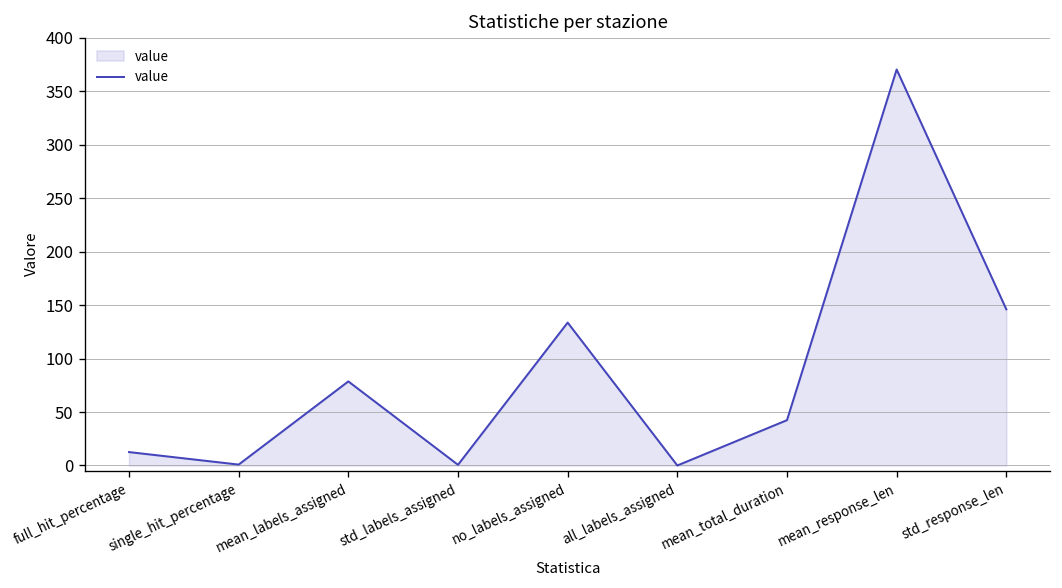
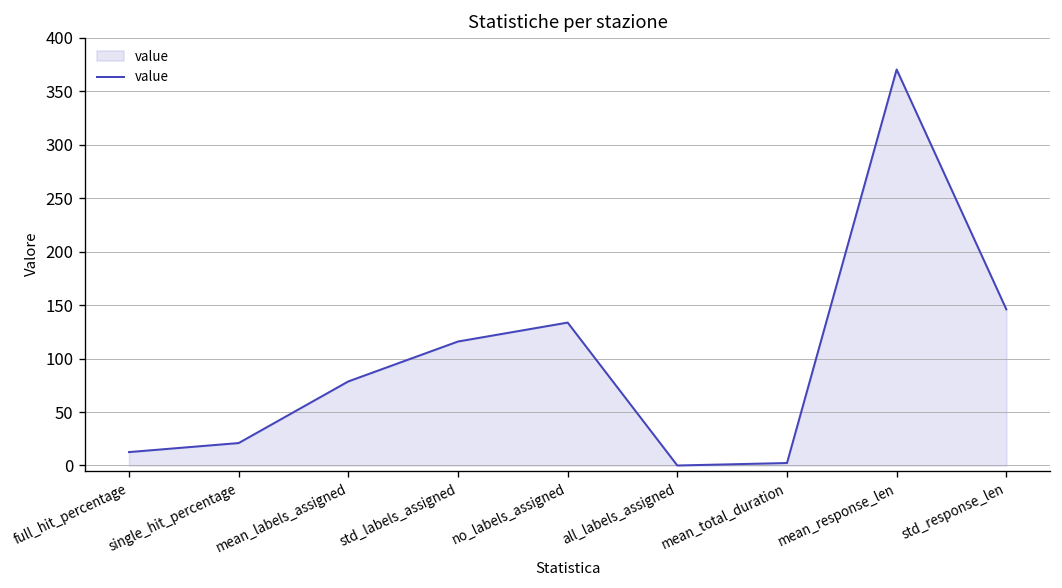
single_hit_percentage: 0 -> 20
std_labels_assigned: 0 -> 120
mean_total_duration: 40 -> 0
